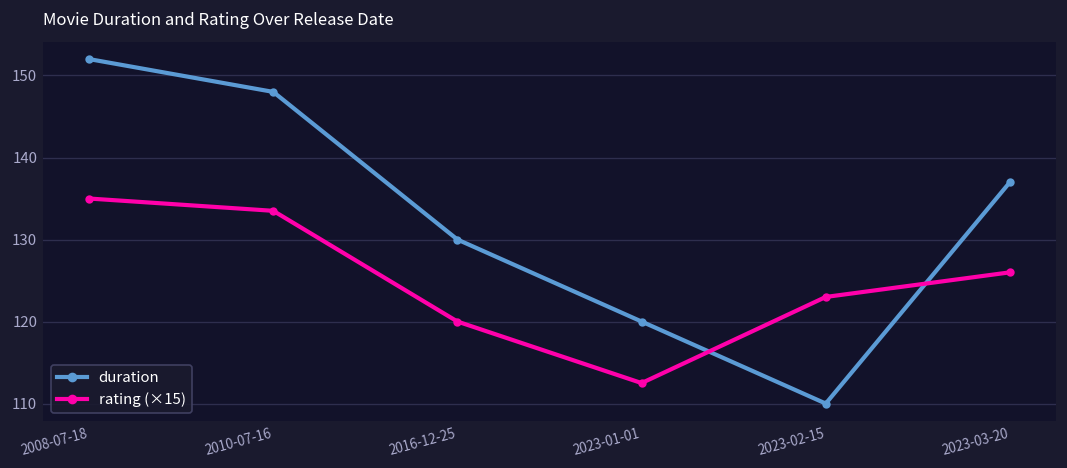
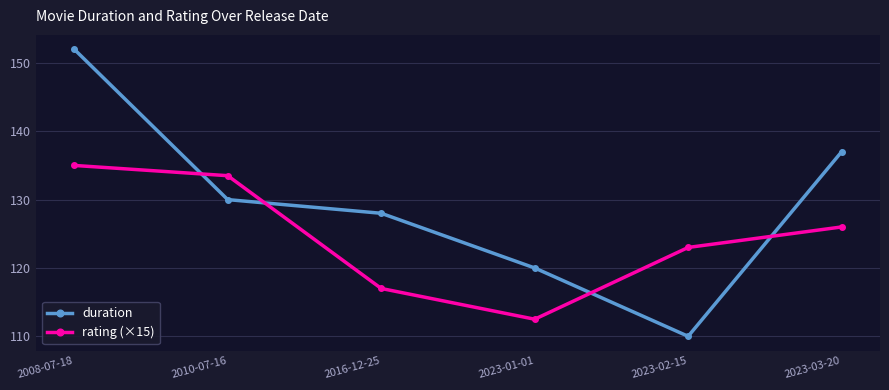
duration, 2010-07-16: 148 -> 130
duration, 2016-12-25: 130 -> 128
rating (×15), 2016-12-25: 120 -> 117
